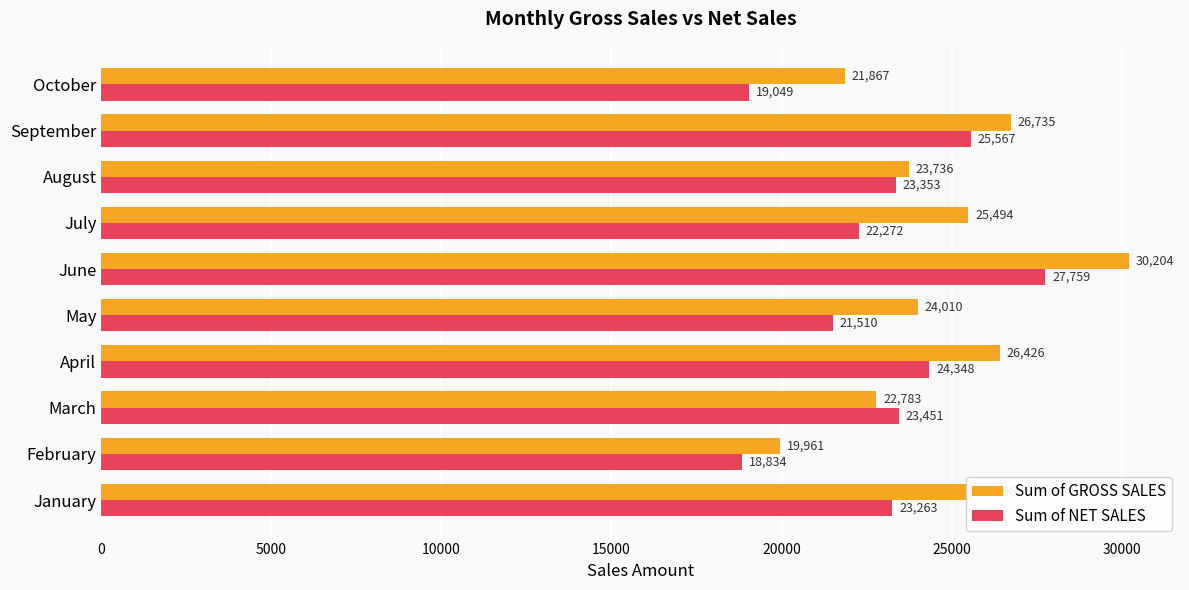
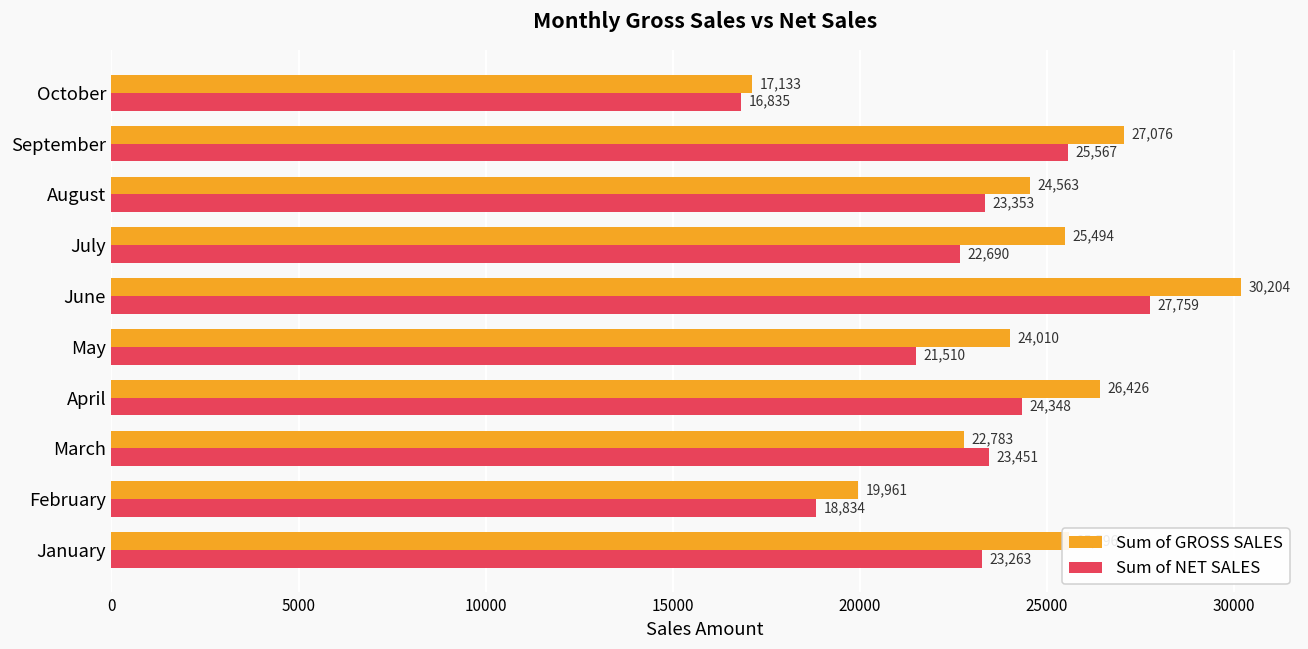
Sum of GROSS SALES, October: 21,867 -> 17,133
Sum of NET SALES, October: 19,049 -> 16,835
Sum of GROSS SALES, September: 26,735 -> 27,076
Sum of GROSS SALES, August: 23,736 -> 24,563
Sum of NET SALES, July: 22,272 -> 22,690
